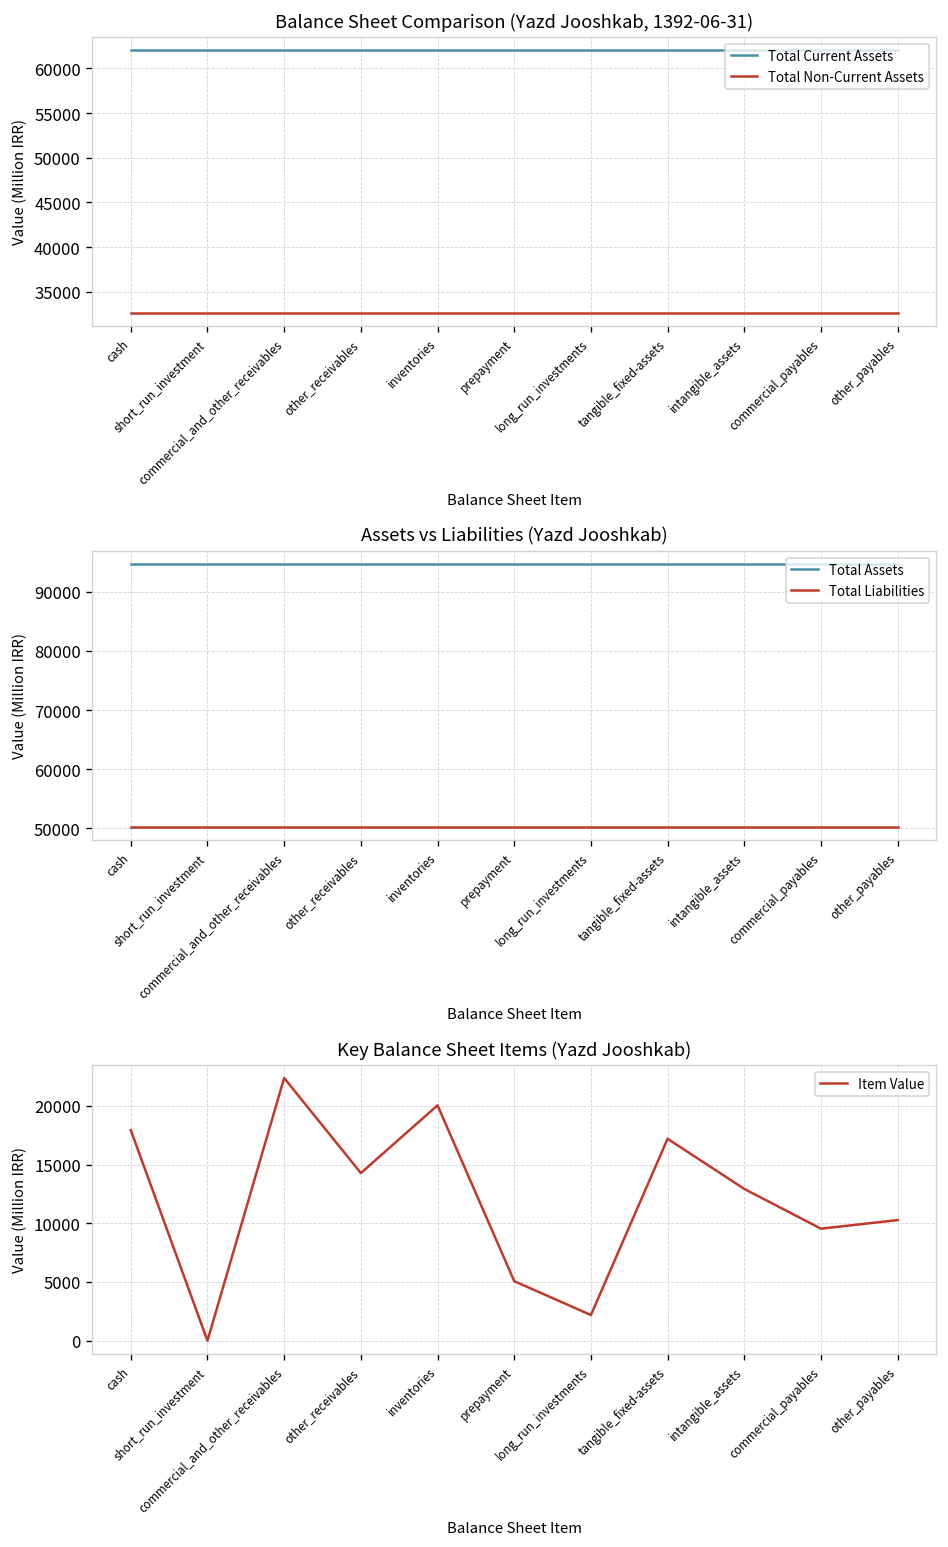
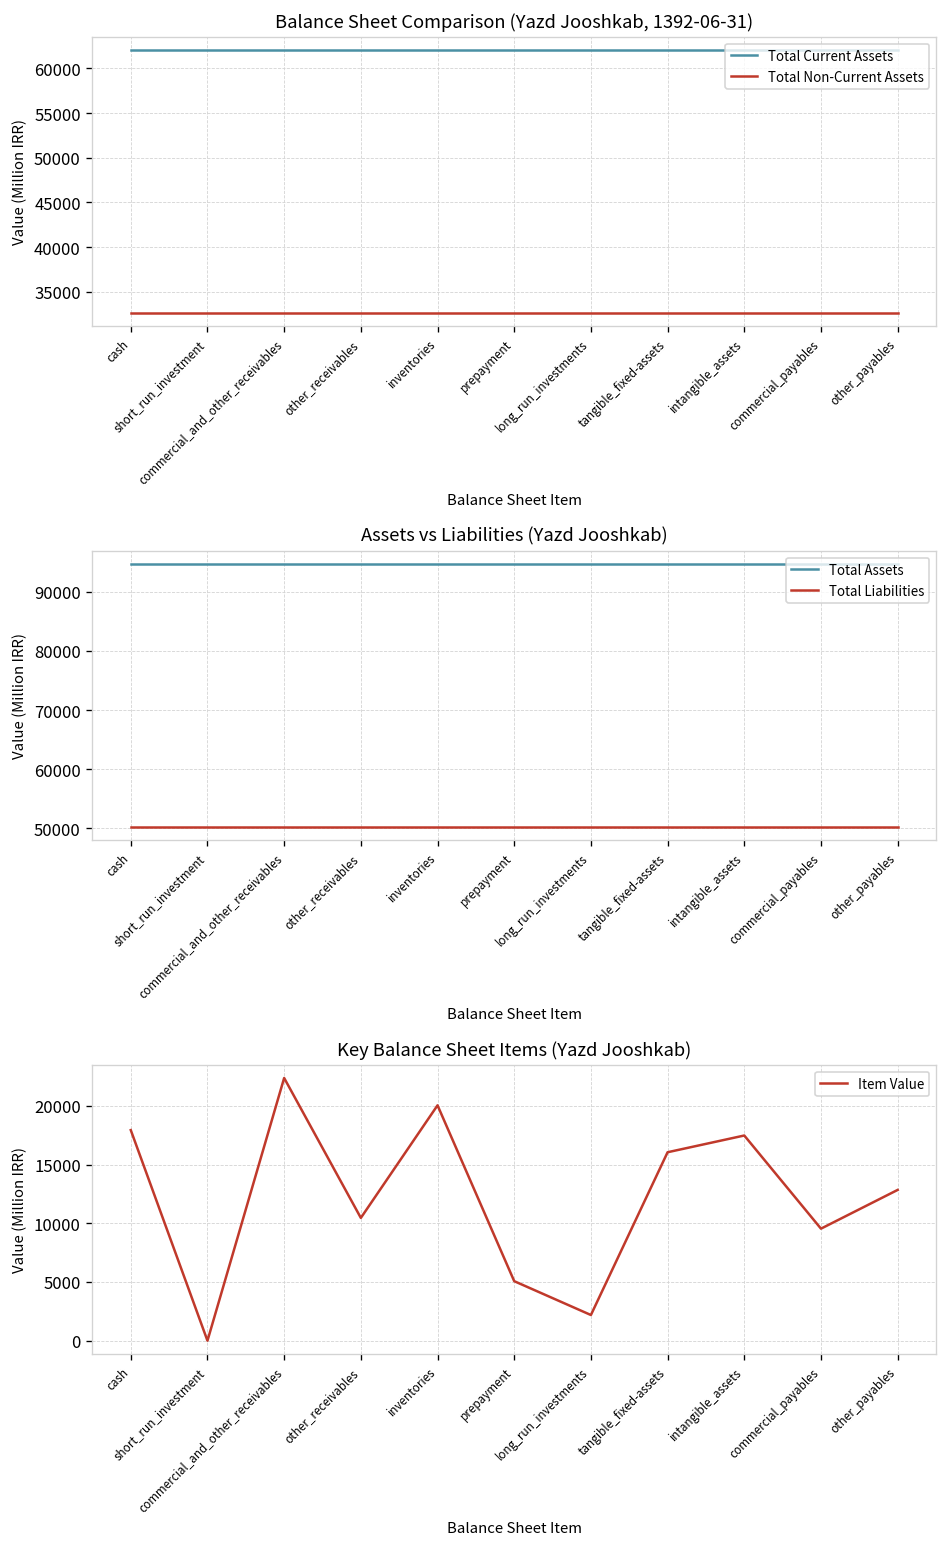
Key Balance Sheet Items (Yazd Jooshkab), other_receivables: 14000 -> 10000
Key Balance Sheet Items (Yazd Jooshkab), tangible_fixed-assets: 17000 -> 16000
Key Balance Sheet Items (Yazd Jooshkab), intangible_assets: 13000 -> 17000
Key Balance Sheet Items (Yazd Jooshkab), other_payables: 10000 -> 13000
